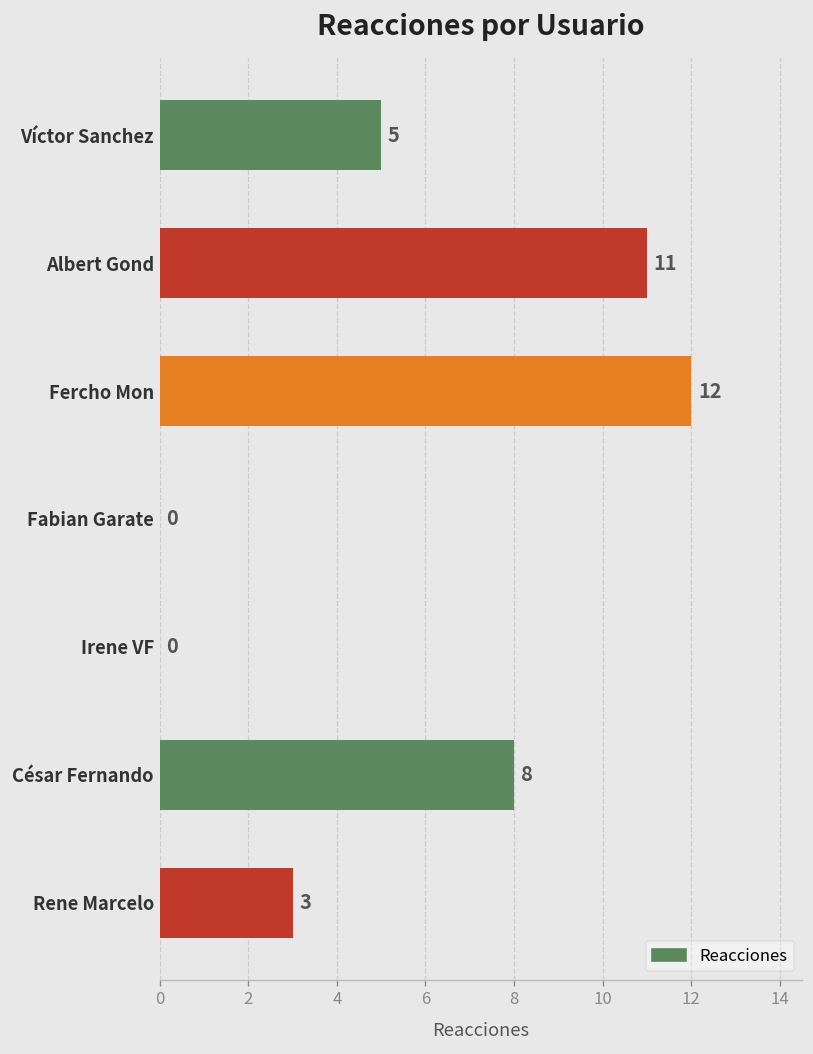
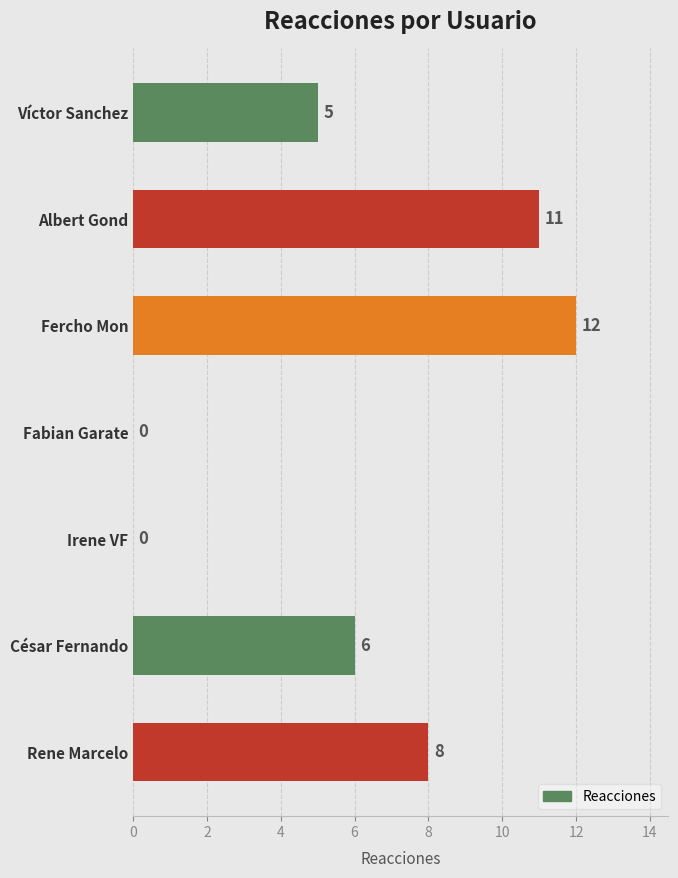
César Fernando: 8 -> 6
Rene Marcelo: 3 -> 8
